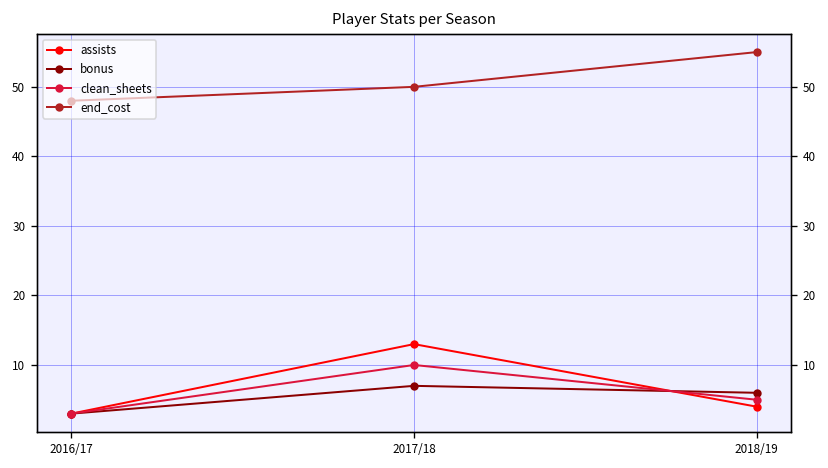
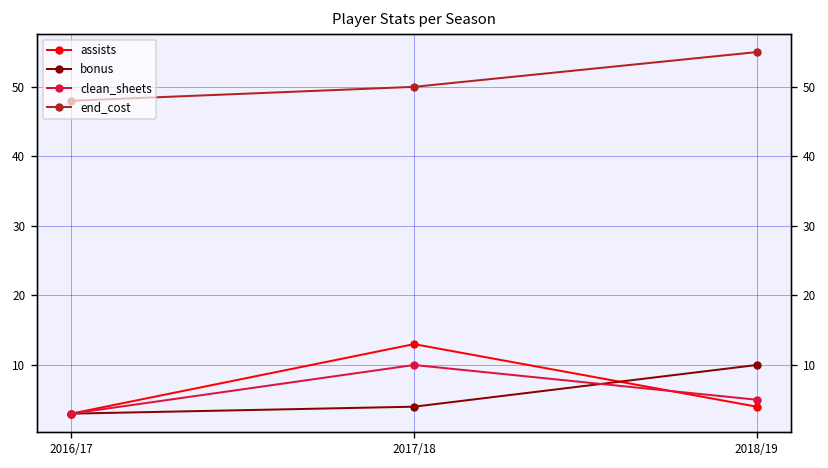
bonus, 2017/18: 7 -> 4
bonus, 2018/19: 6 -> 10
